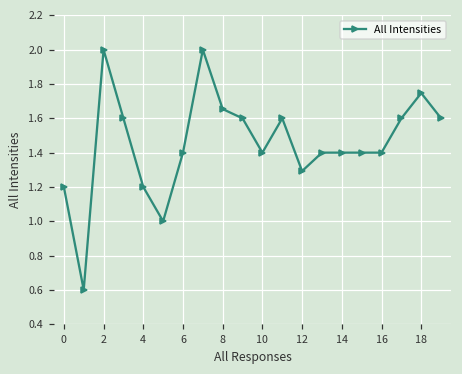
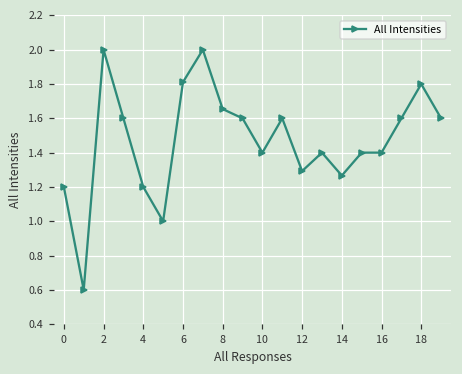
6: 1.40 -> 1.81
14: 1.40 -> 1.27
18: 1.75 -> 1.80
